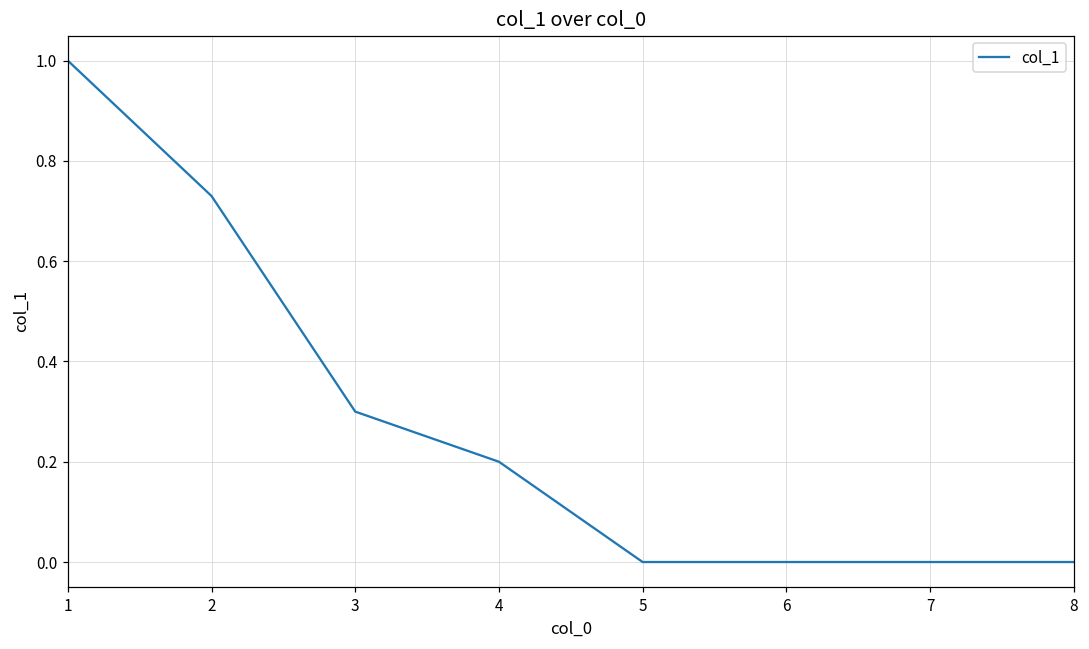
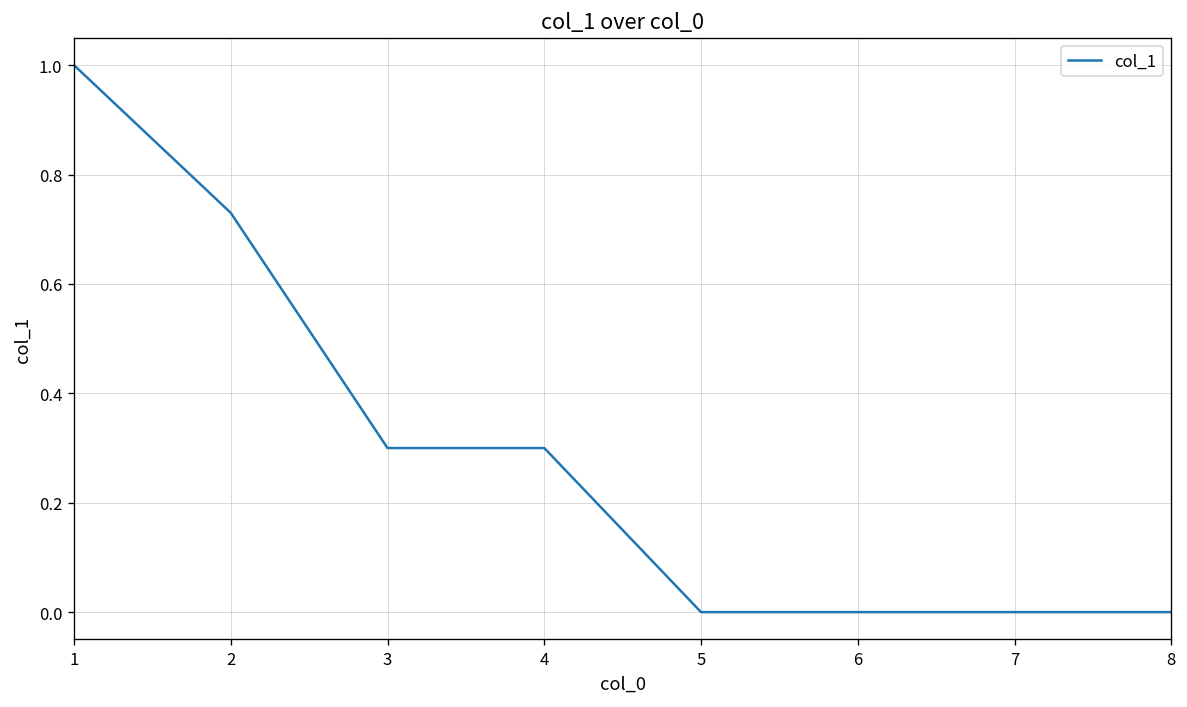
4: 0.2 -> 0.3
